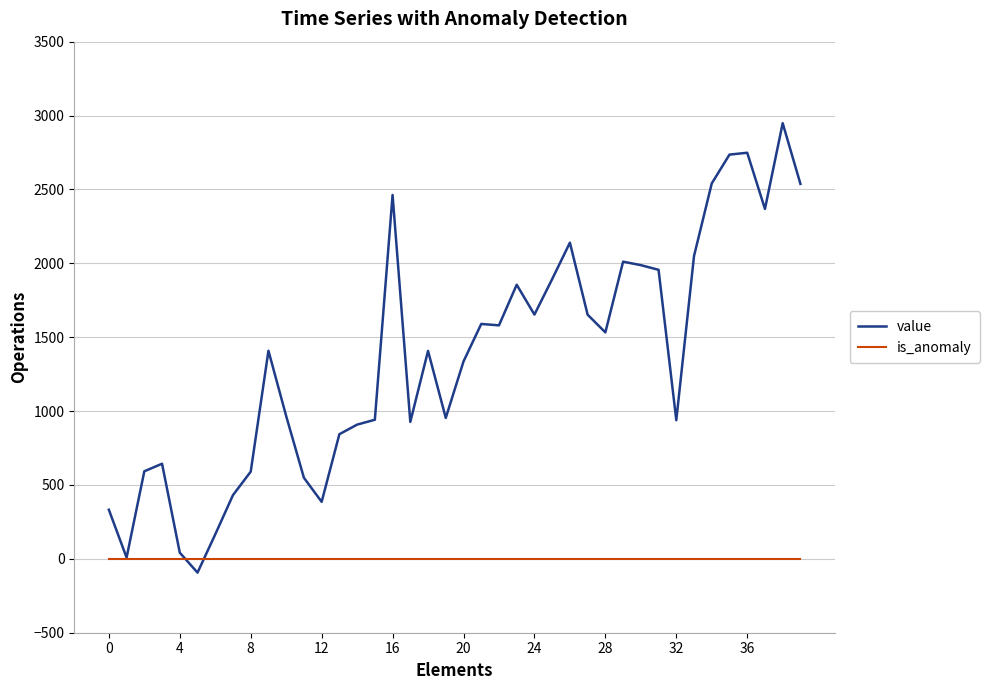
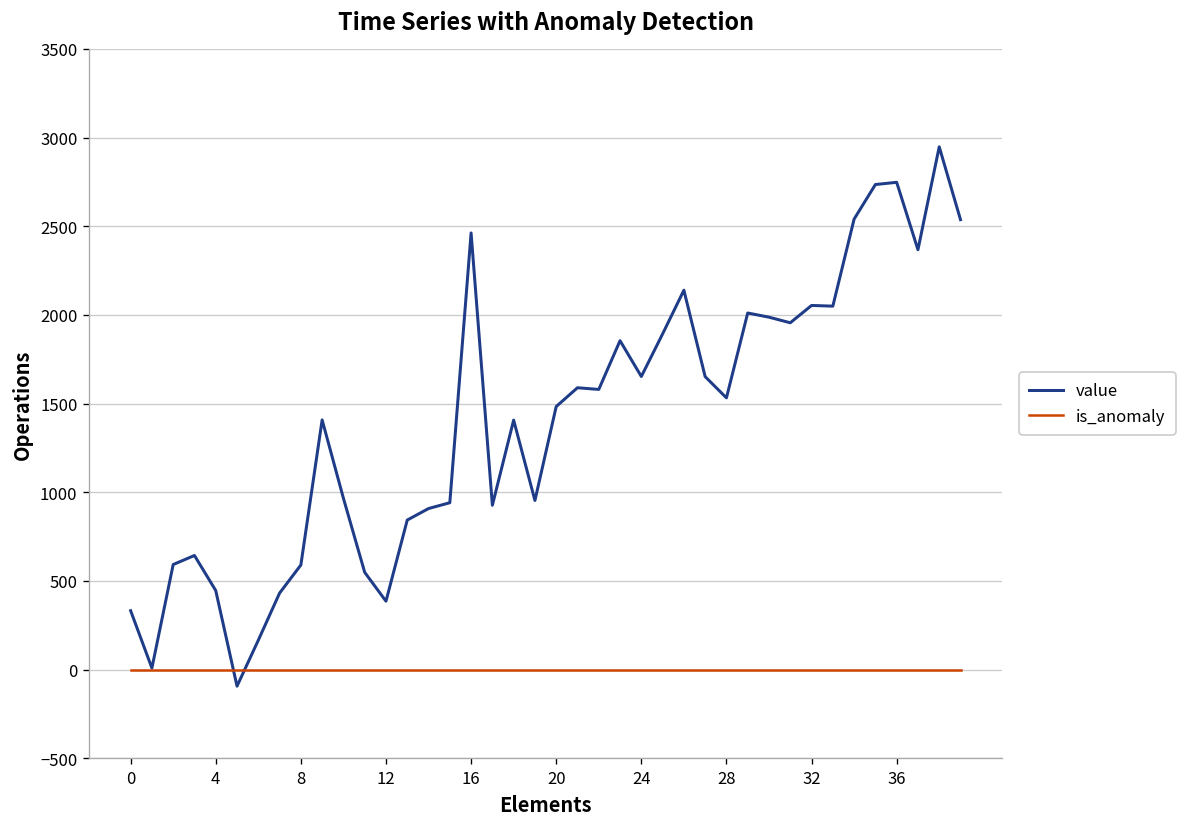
value, 4: 40 -> 450
value, 20: 1340 -> 1480
value, 32: 940 -> 2050
